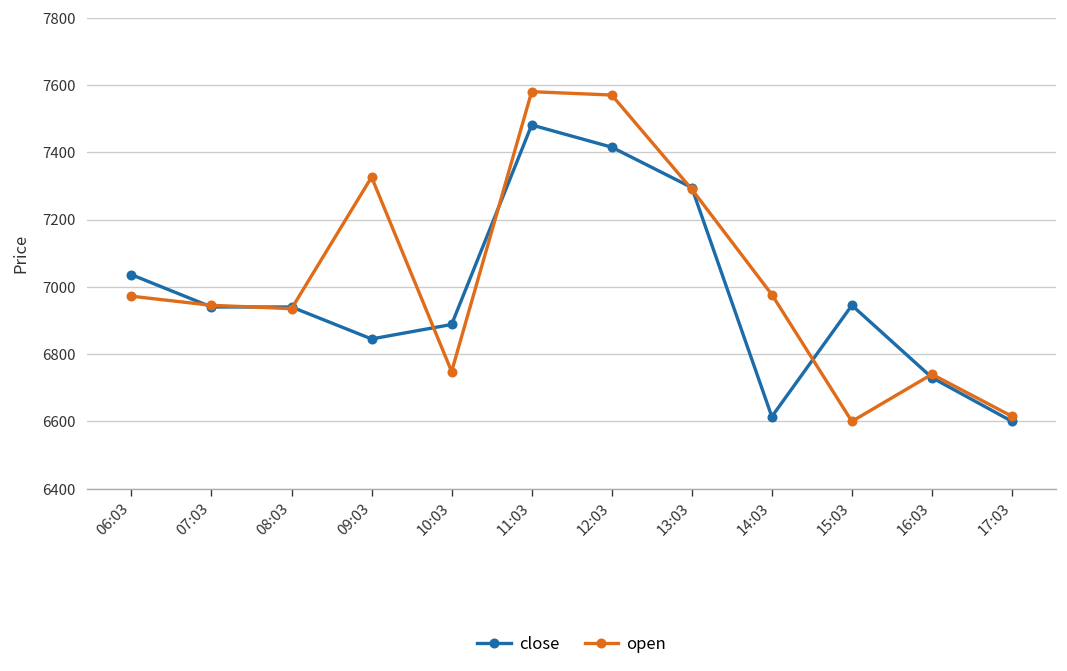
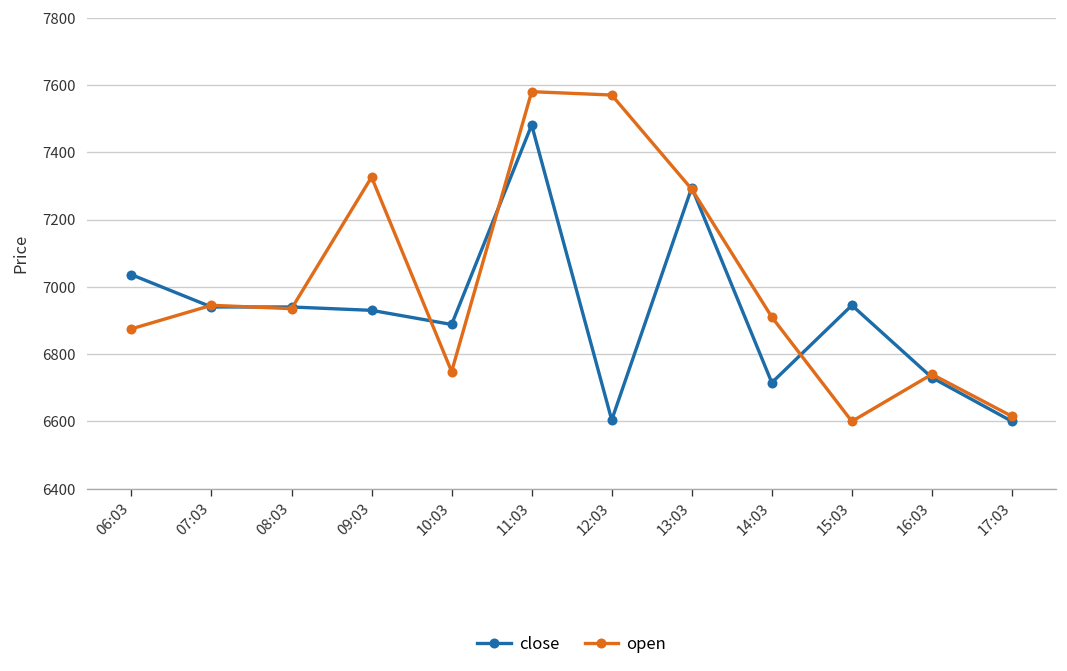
open, 06:03: 6970 -> 6880
close, 09:03: 6850 -> 6930
close, 12:03: 7420 -> 6600
close, 14:03: 6610 -> 6720
open, 14:03: 6980 -> 6910
